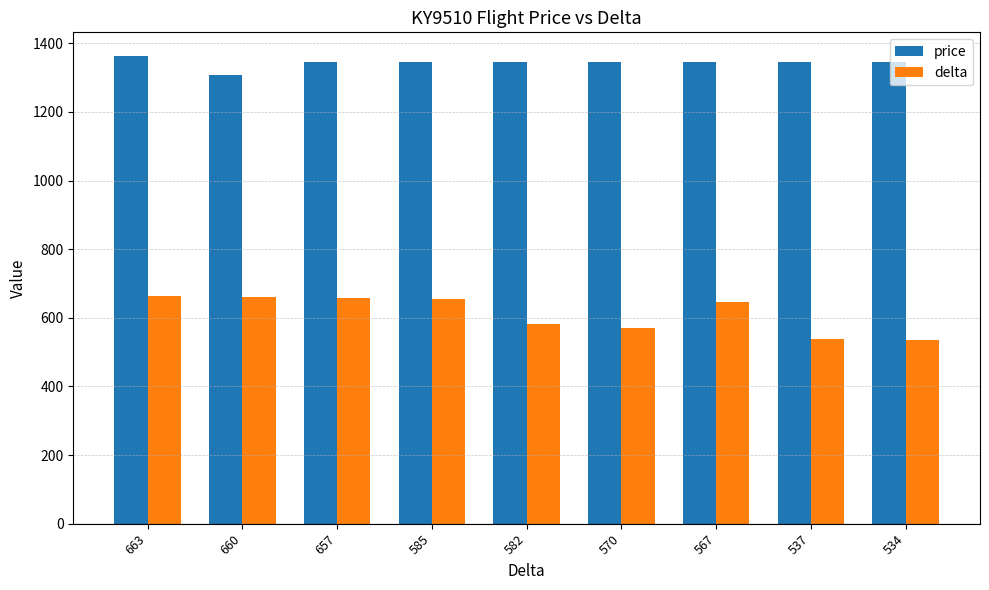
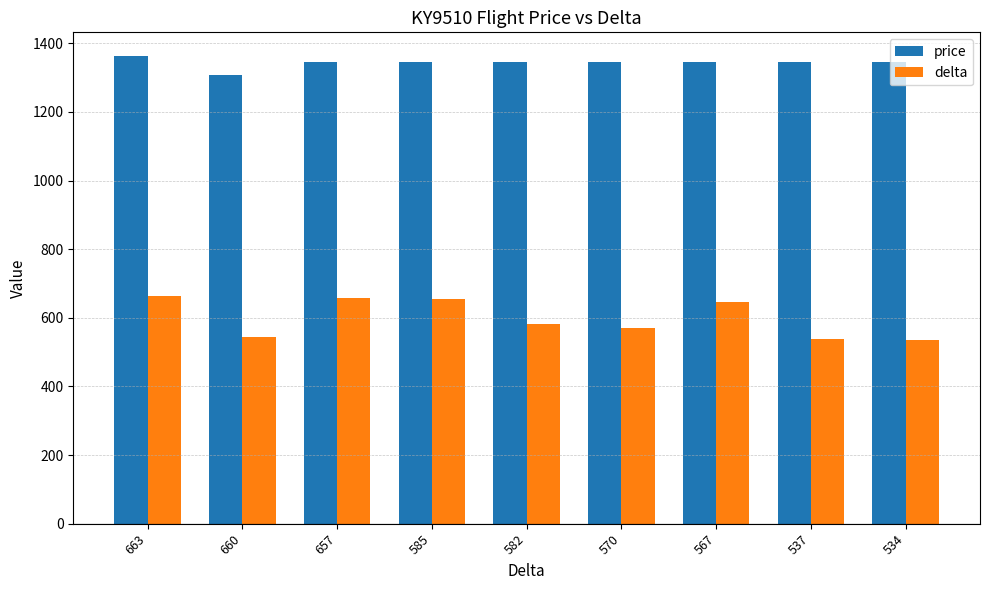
delta, 660: 660 -> 550
